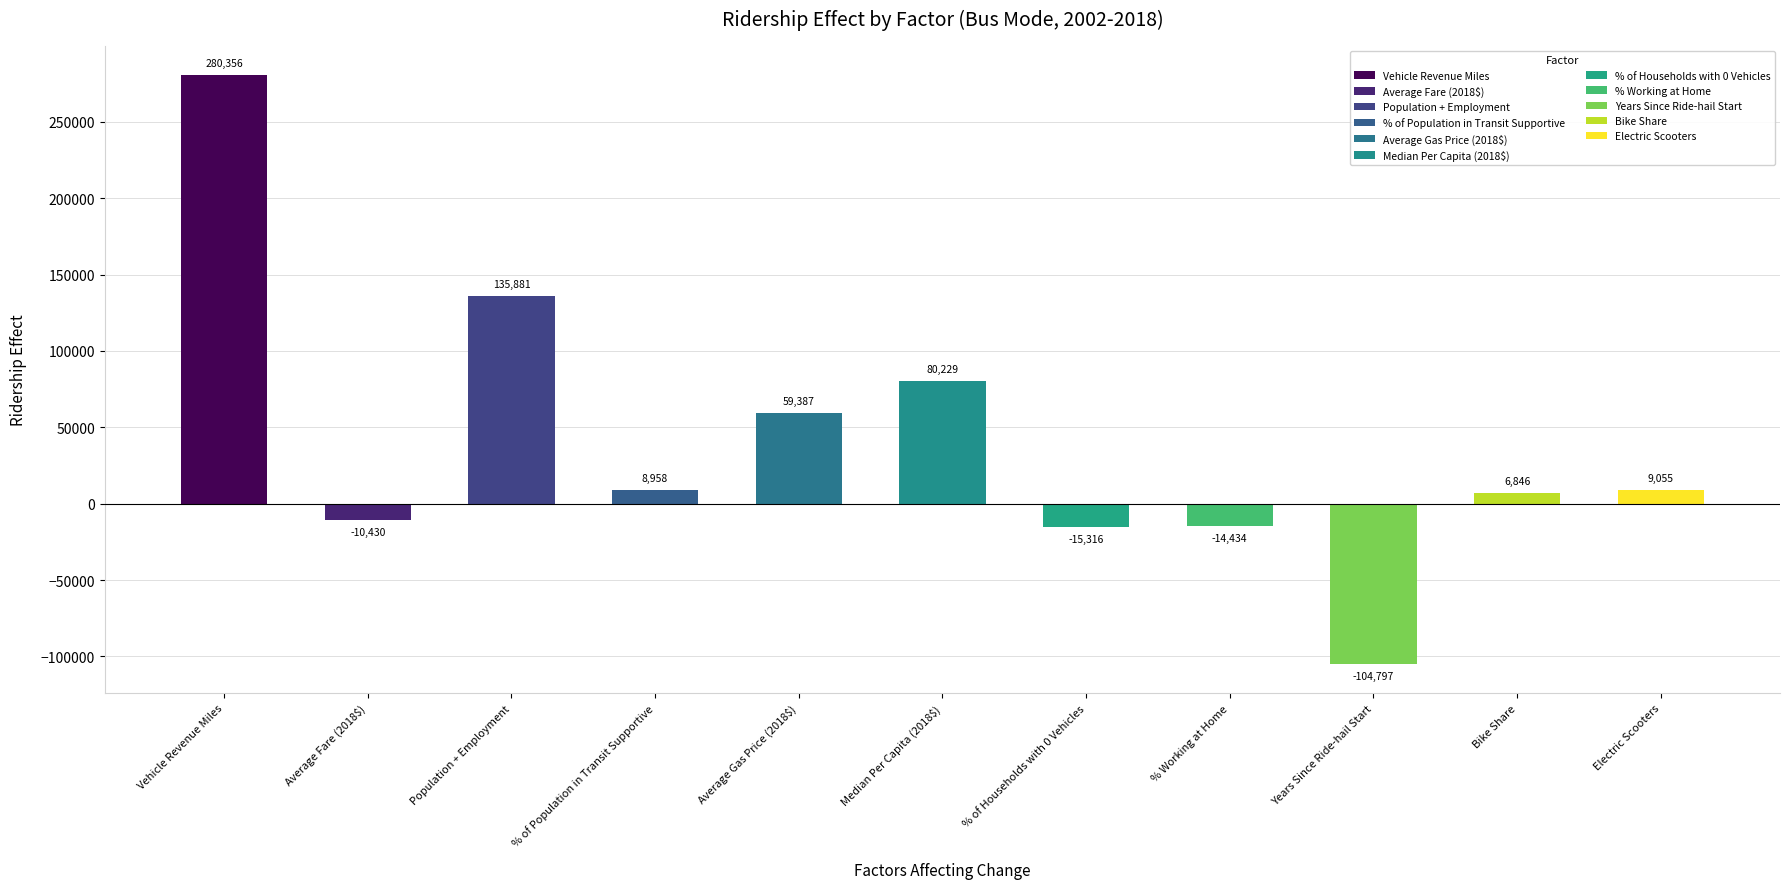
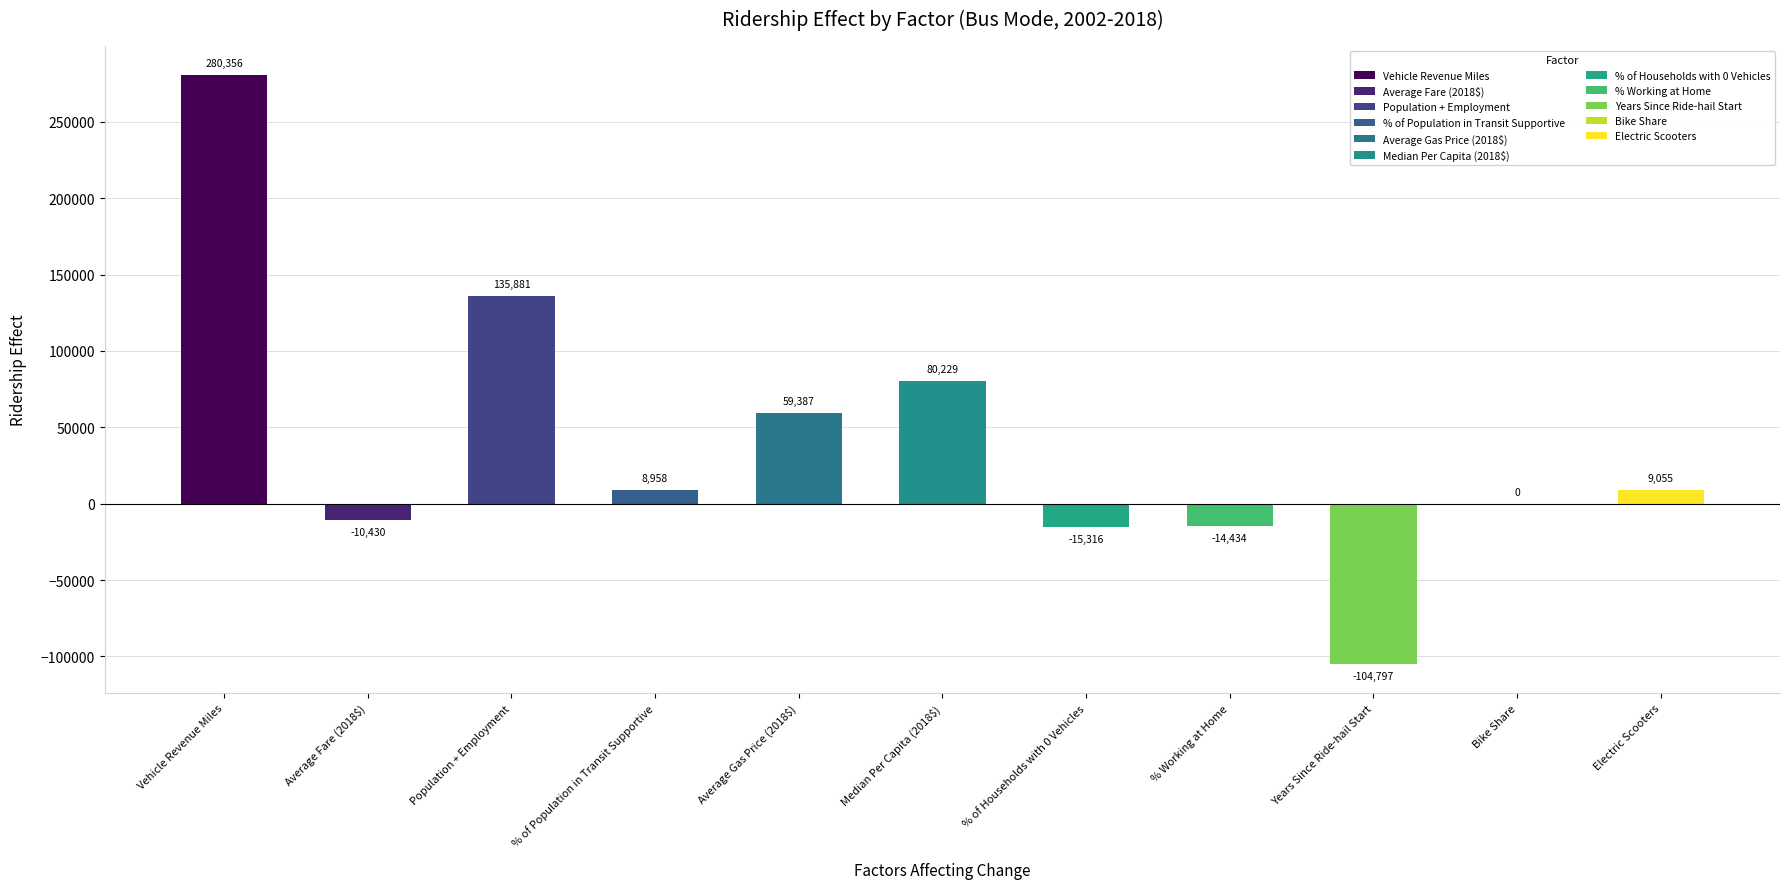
Bike Share: 6,846 -> 0
